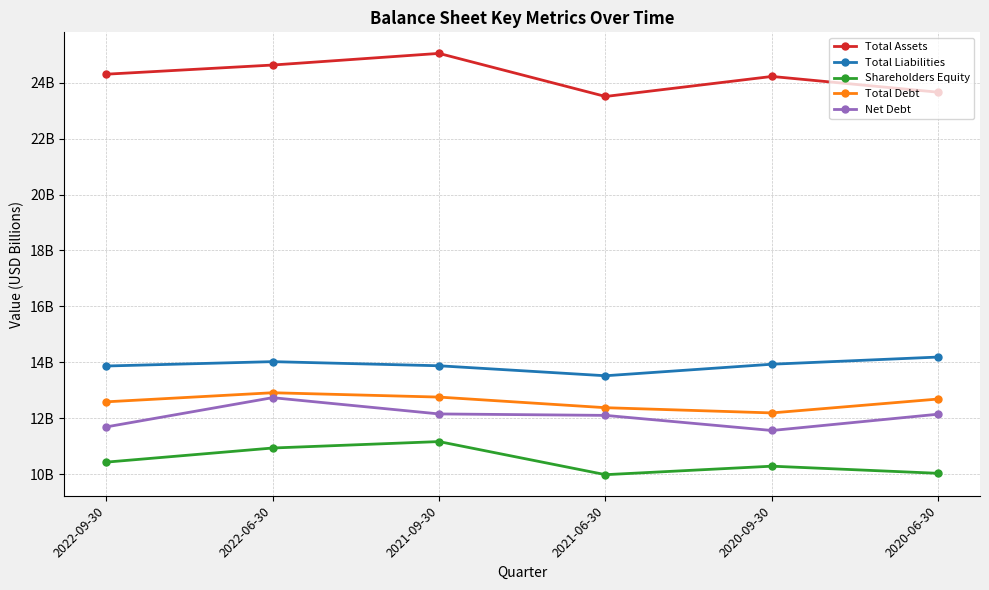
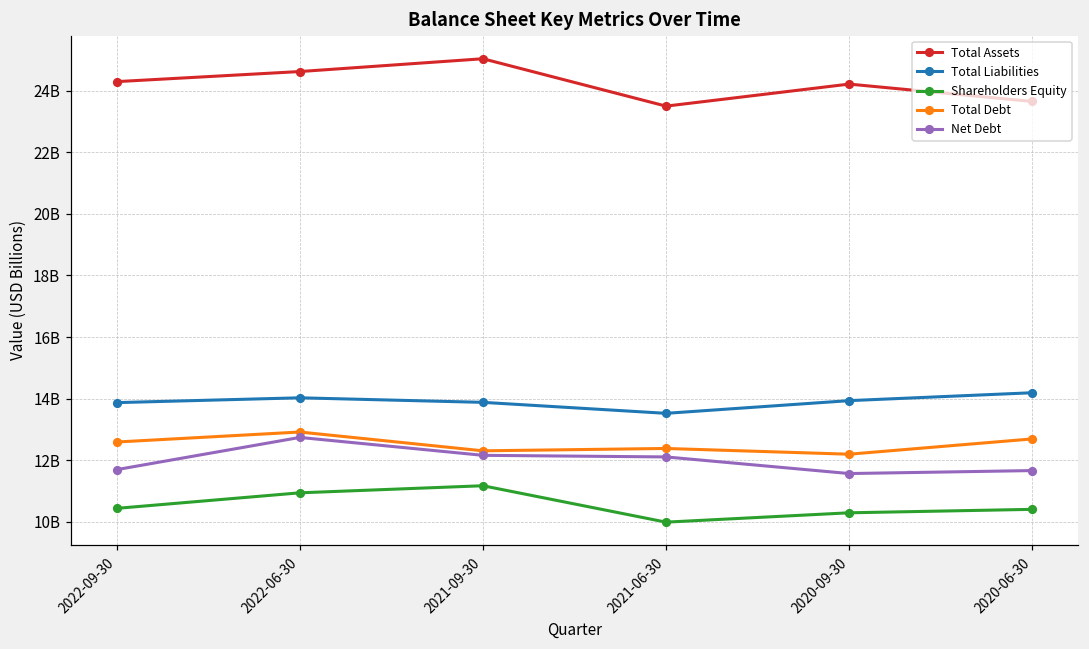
Total Debt, 2021-09-30: 12800000000 -> 12300000000
Shareholders Equity, 2020-06-30: 10000000000 -> 10400000000
Net Debt, 2020-06-30: 12100000000 -> 11700000000
